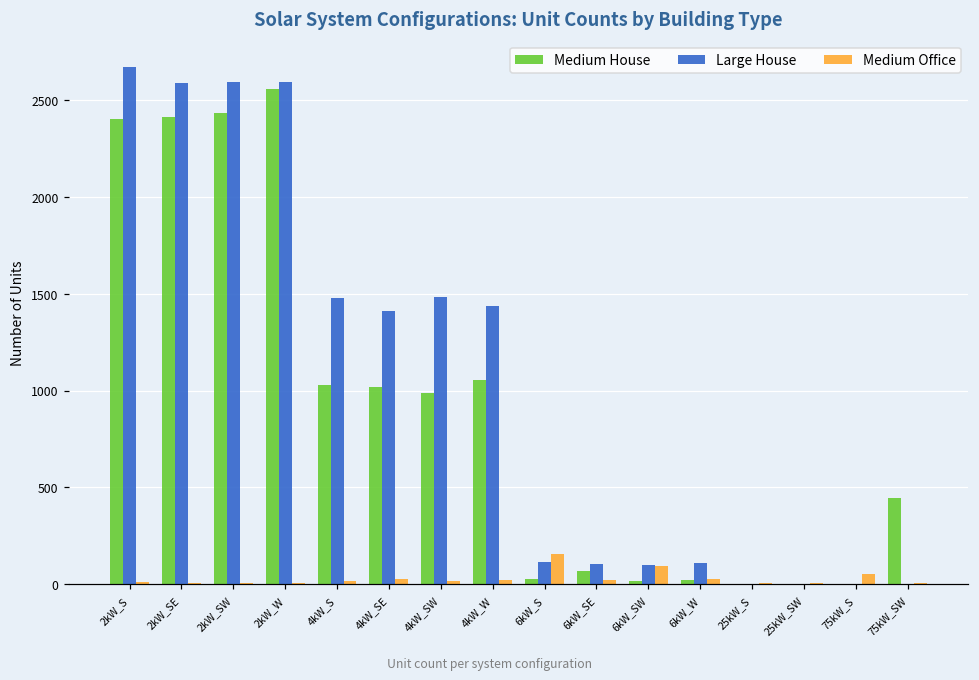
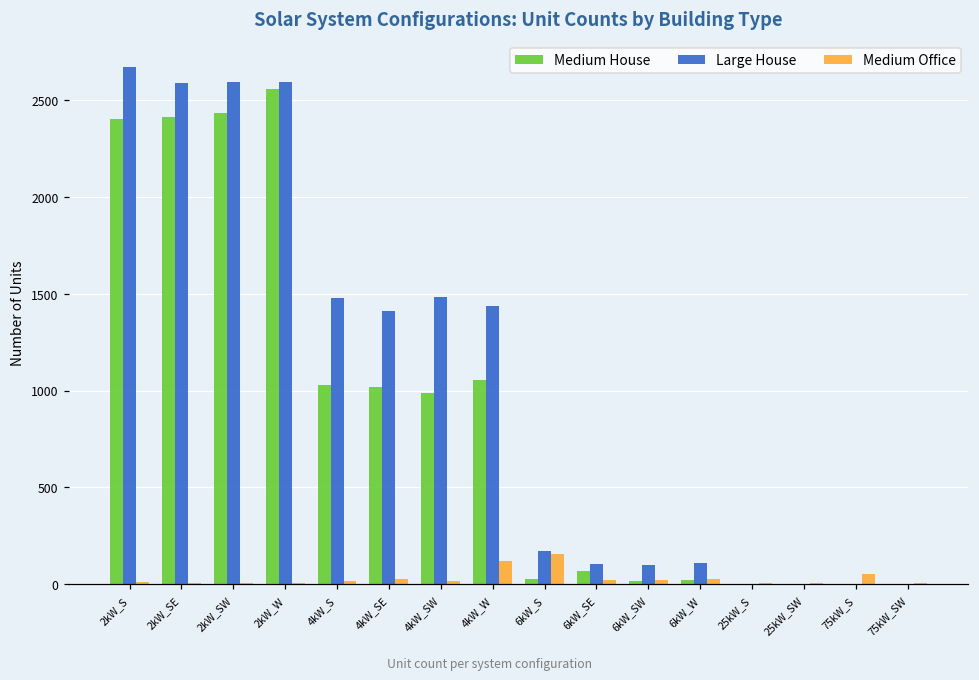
Medium Office, 4kW_W: 20 -> 120
Large House, 6kW_S: 120 -> 170
Medium Office, 6kW_SW: 90 -> 20
Medium House, 75kW_SW: 440 -> 0
